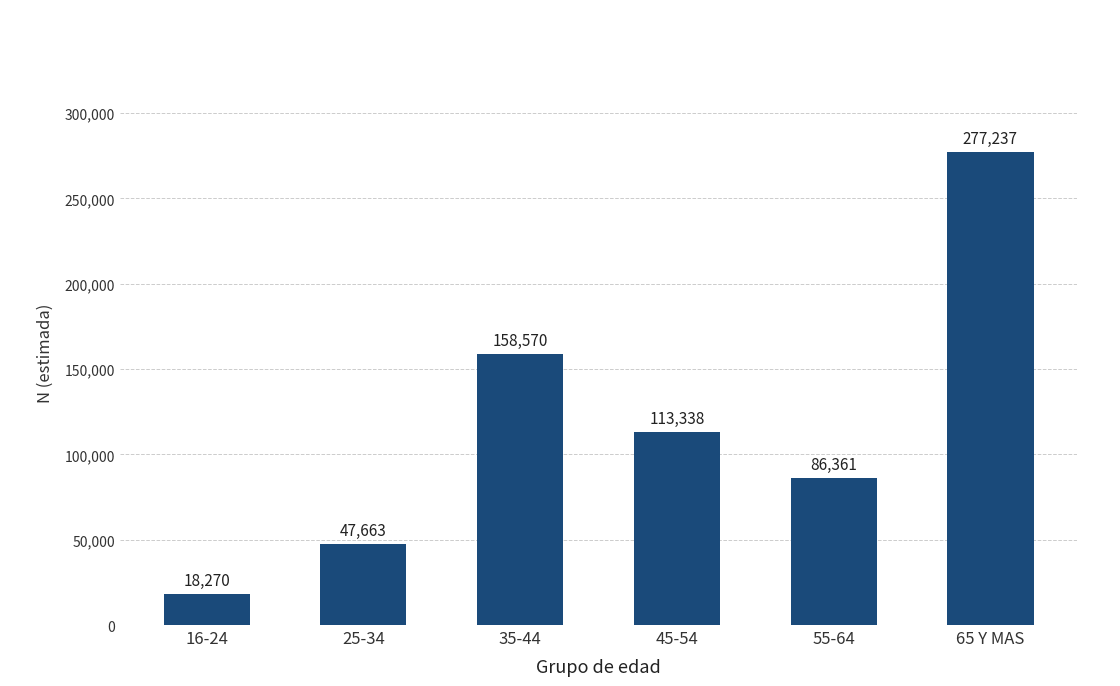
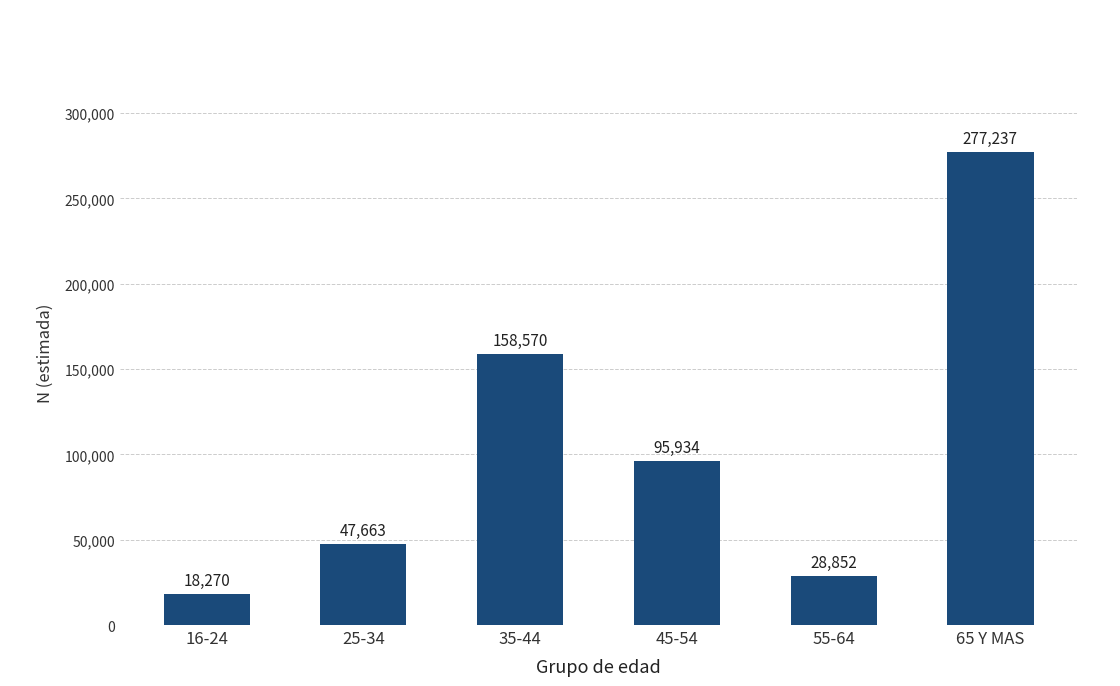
45-54: 113,338 -> 95,934
55-64: 86,361 -> 28,852
